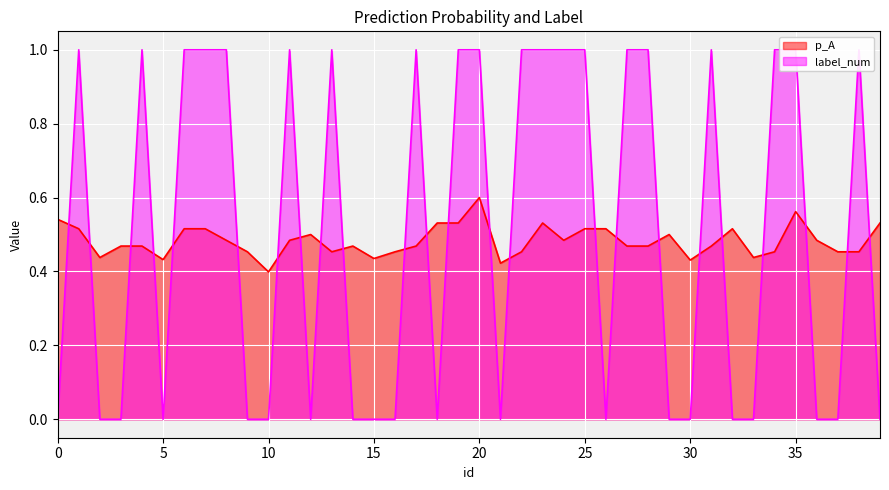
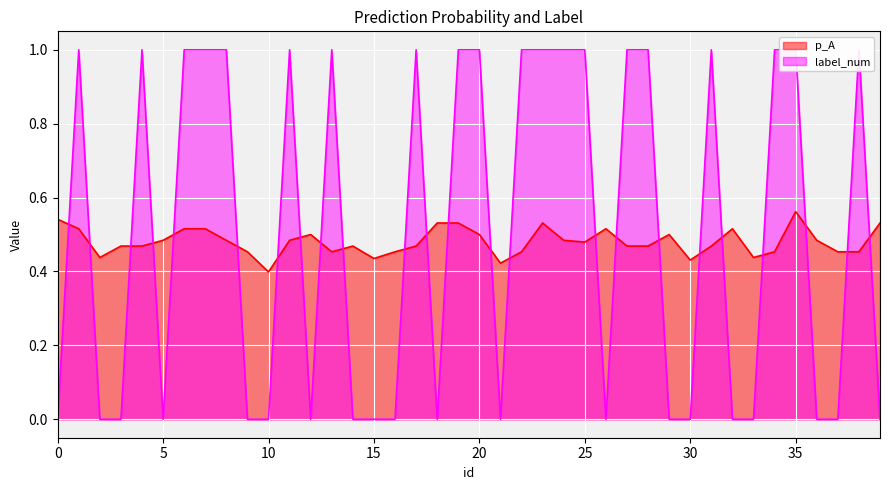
p_A, 5: 0.43 -> 0.48
p_A, 20: 0.6 -> 0.5
p_A, 25: 0.52 -> 0.48
